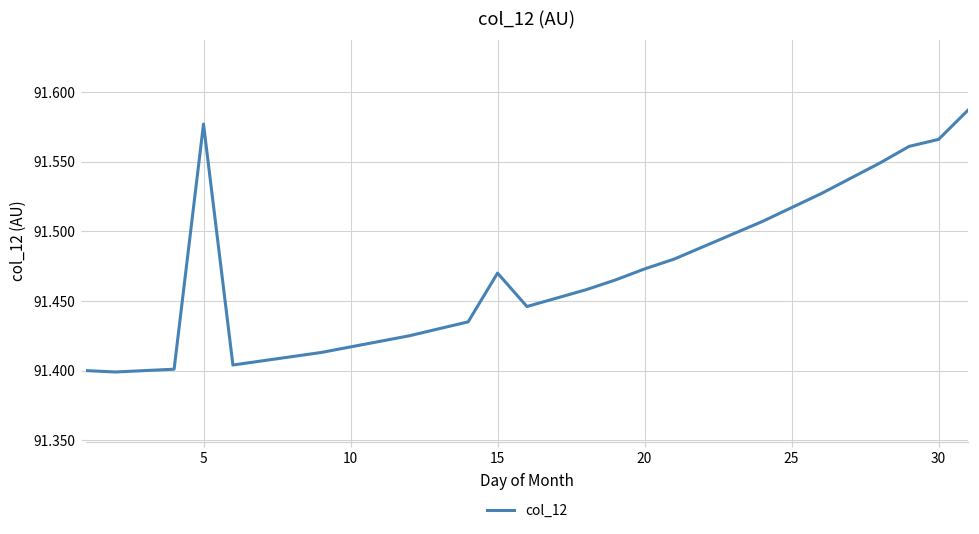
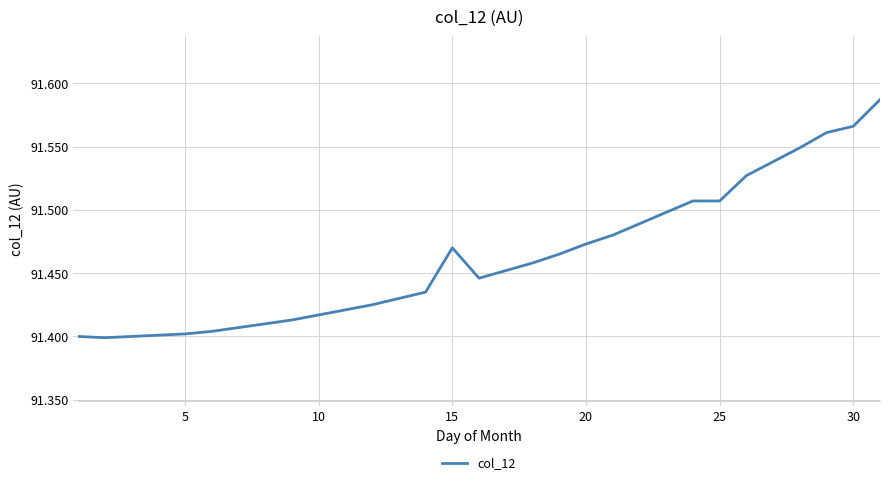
5: 91.577 -> 91.402
25: 91.517 -> 91.507
